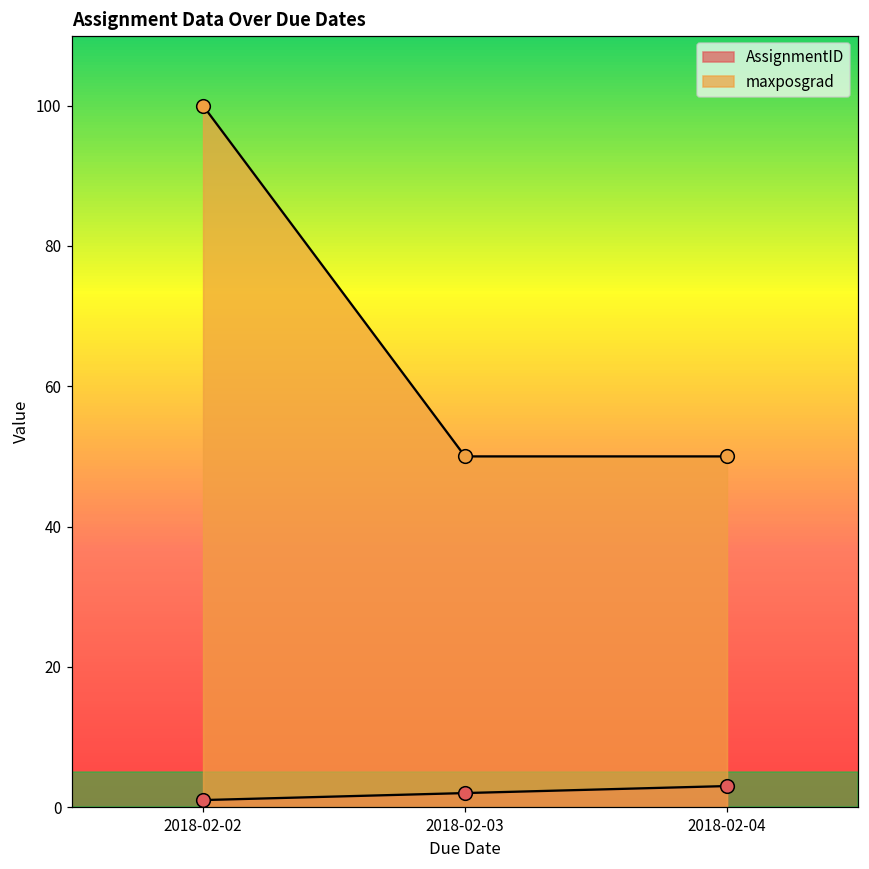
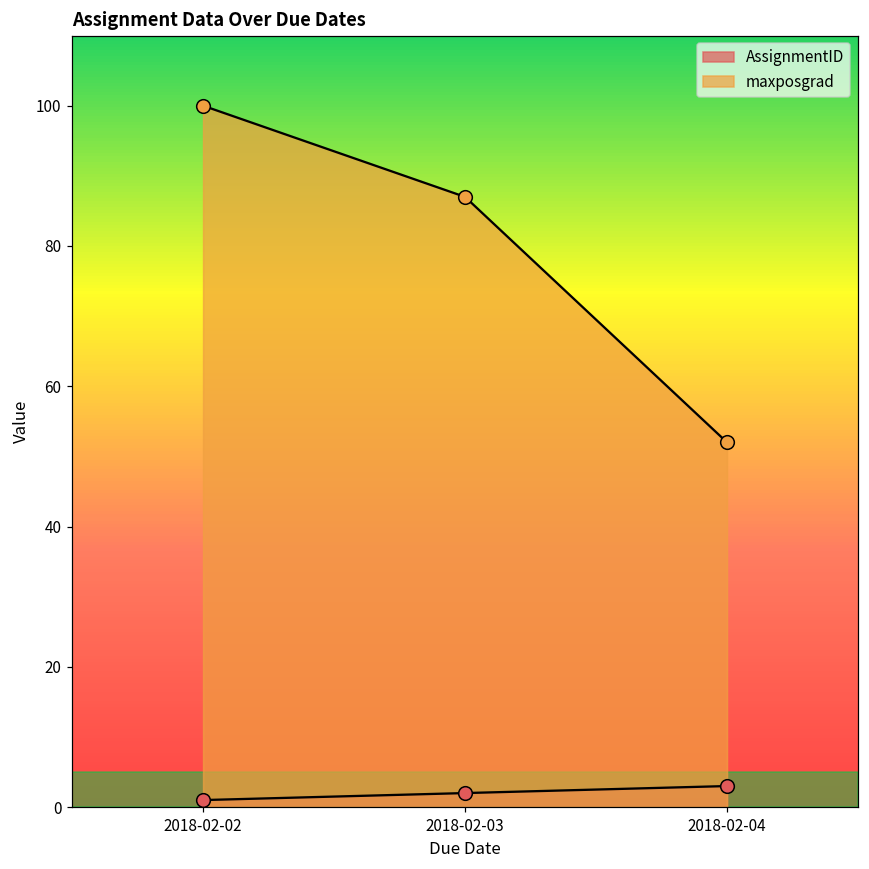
maxposgrad, 2018-02-03: 50 -> 87
maxposgrad, 2018-02-04: 50 -> 52
